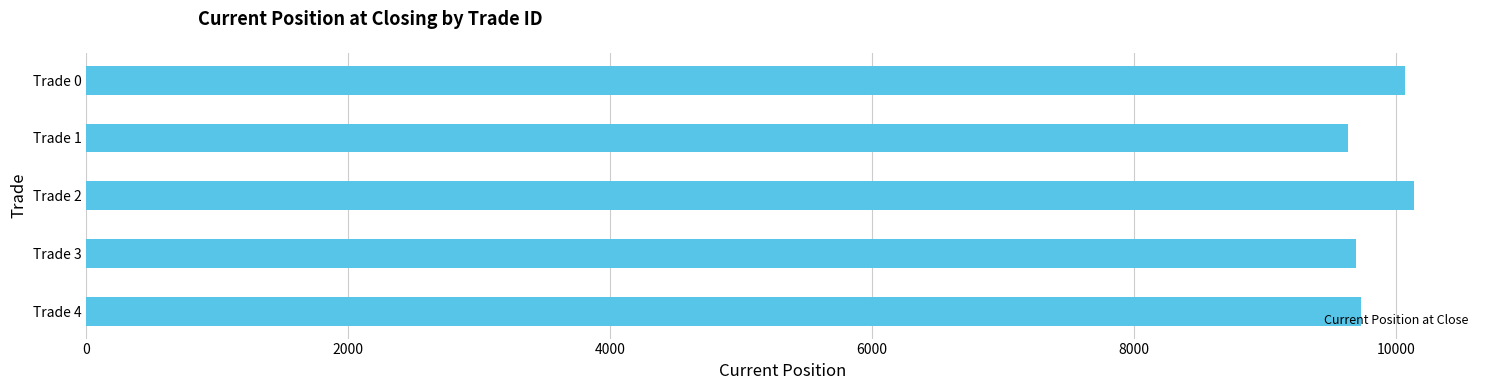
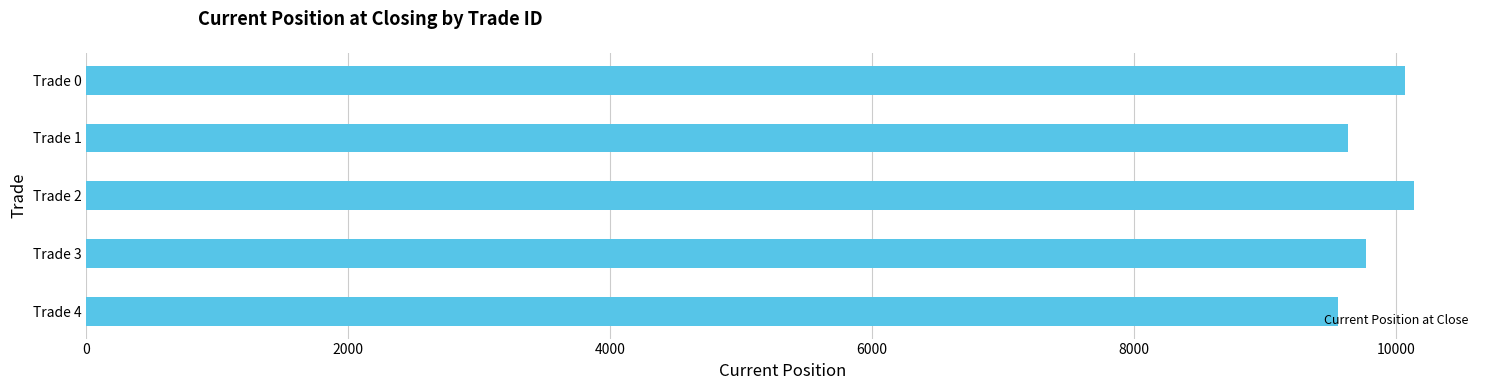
Trade 3: 9700 -> 9770
Trade 4: 9730 -> 9550
